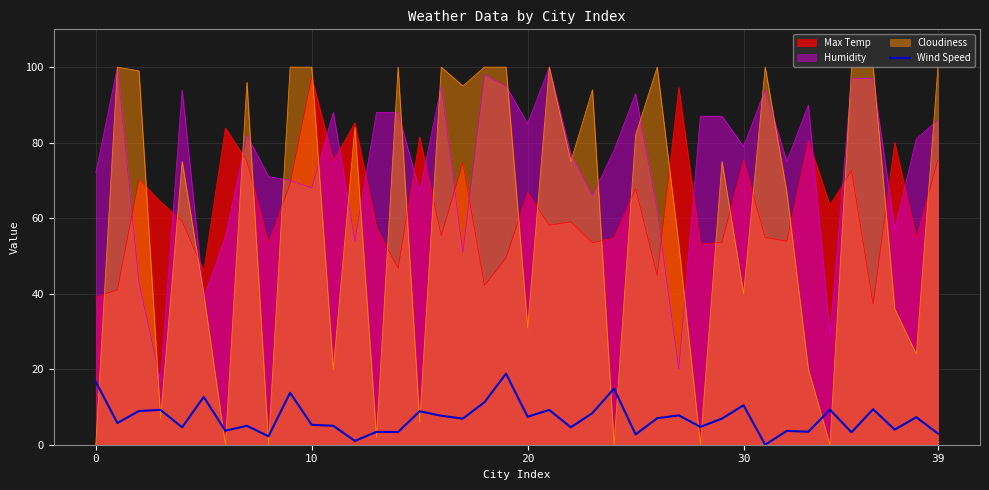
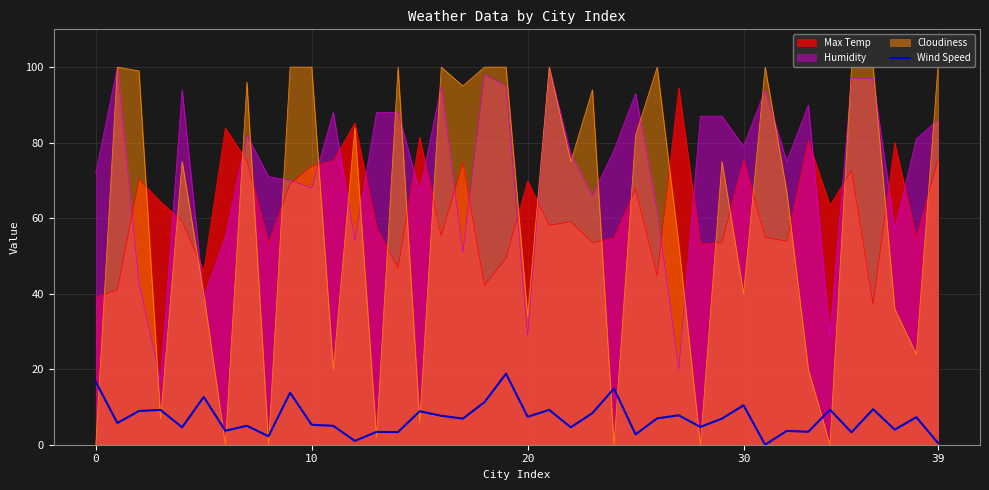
Max Temp, 10: 97 -> 74
Max Temp, 20: 67 -> 70
Humidity, 20: 85 -> 29
Cloudiness, 20: 31 -> 34
Wind Speed, 39: 3 -> 0
